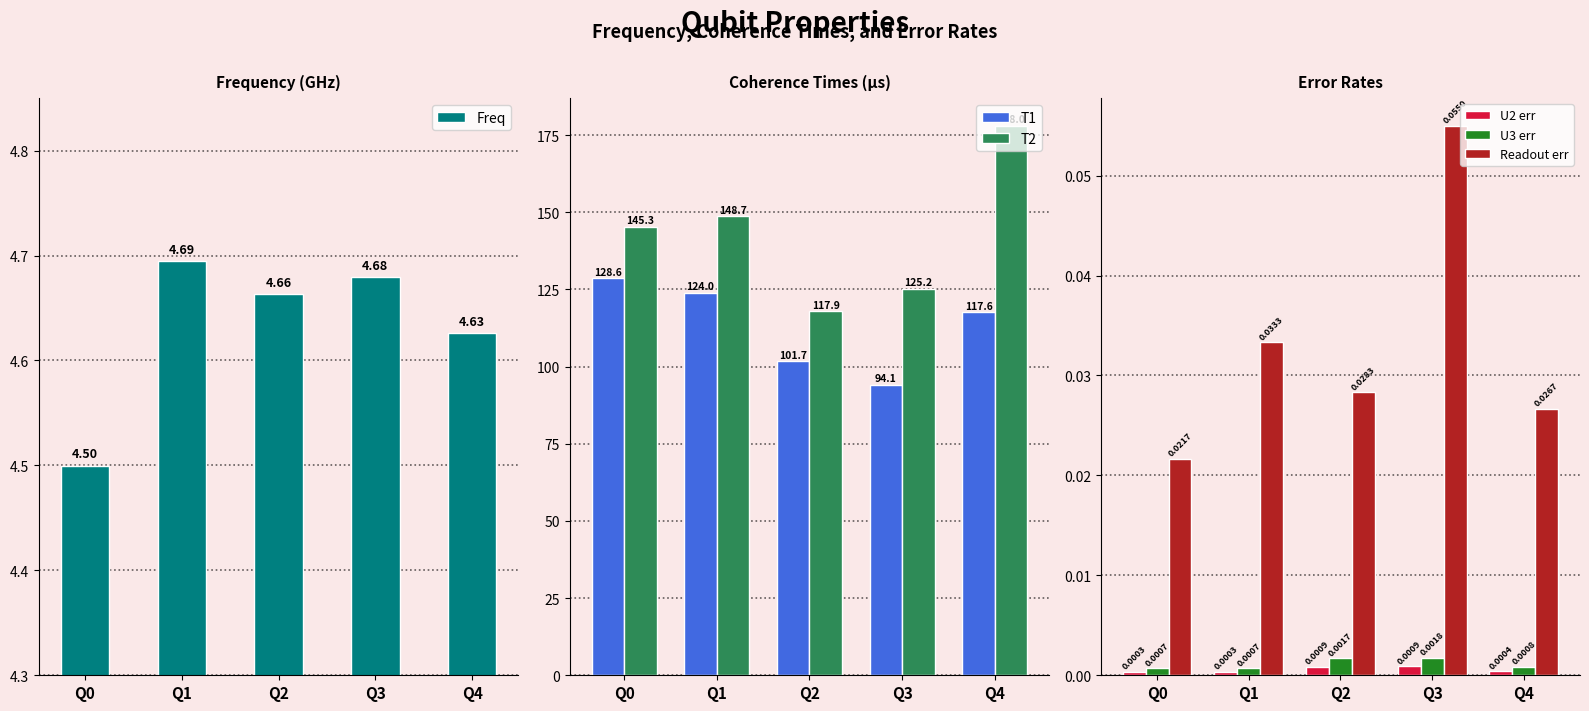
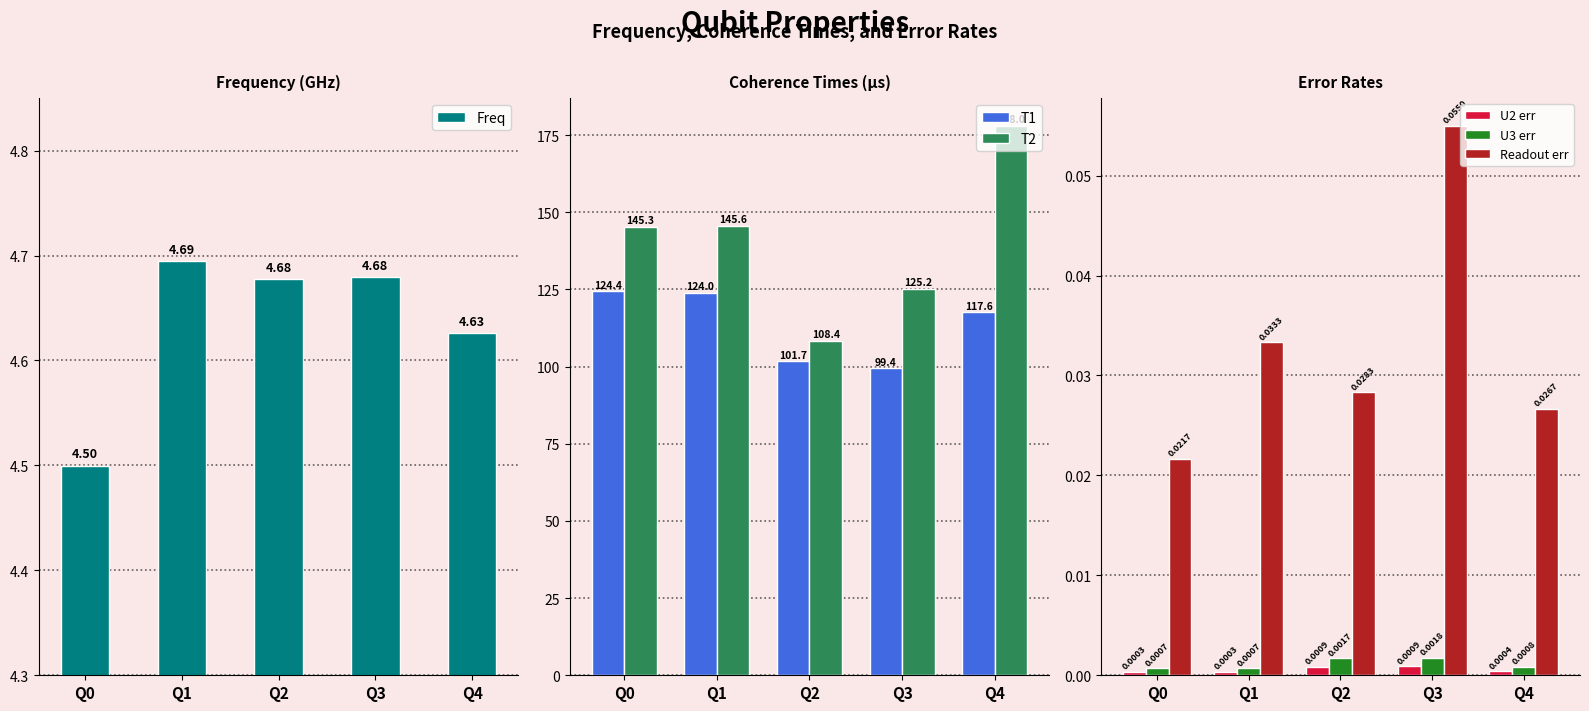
Frequency (GHz), Q2: 4.66 -> 4.68
Coherence Times (µs), T1, Q0: 128.6 -> 124.4
Coherence Times (µs), T2, Q1: 148.7 -> 145.6
Coherence Times (µs), T2, Q2: 117.9 -> 108.4
Coherence Times (µs), T1, Q3: 94.1 -> 99.4
